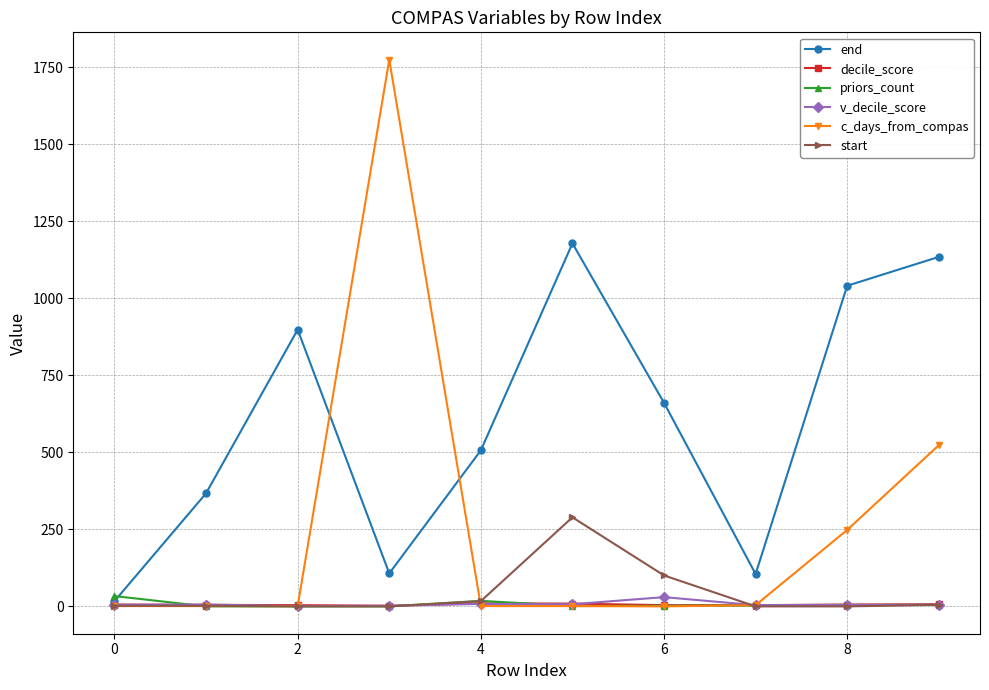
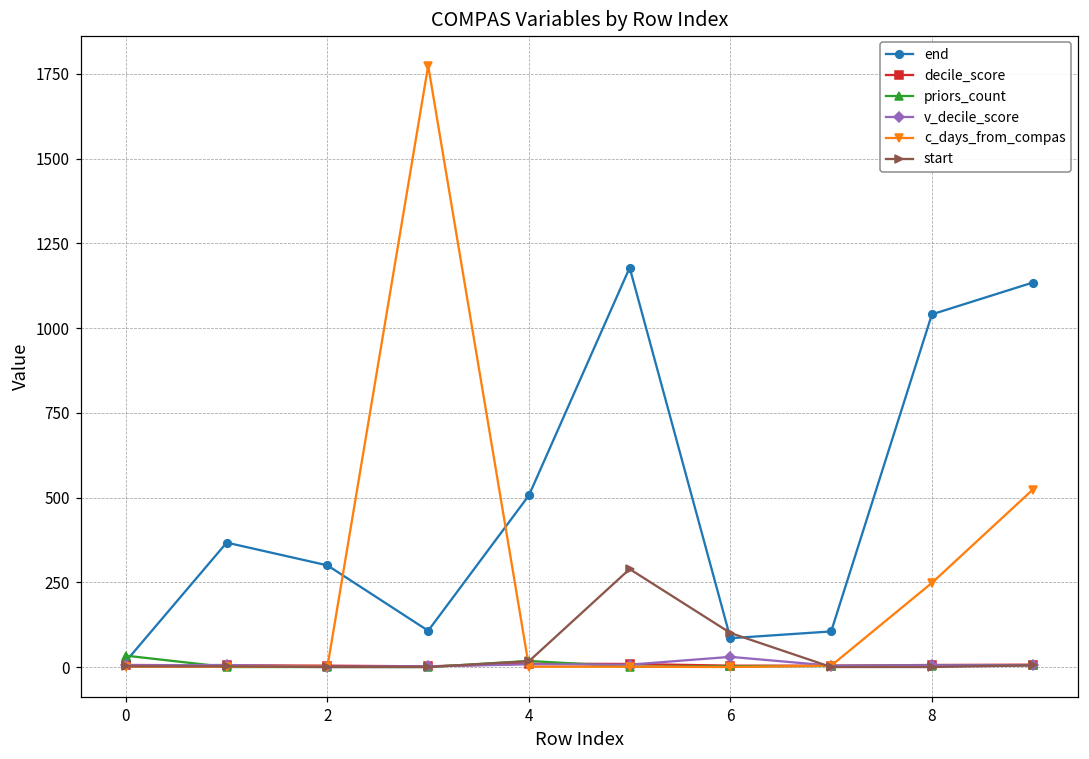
end, 2: 900 -> 300
end, 6: 660 -> 90
